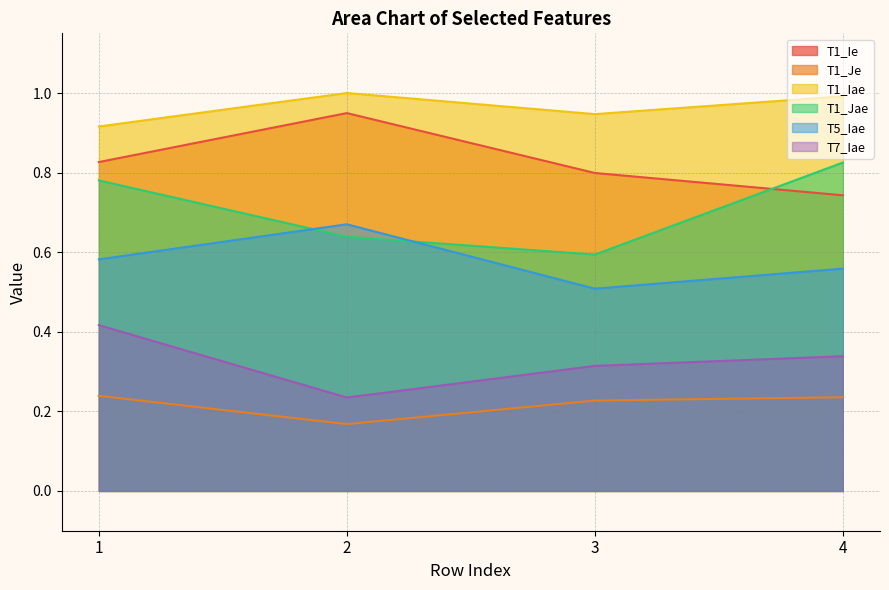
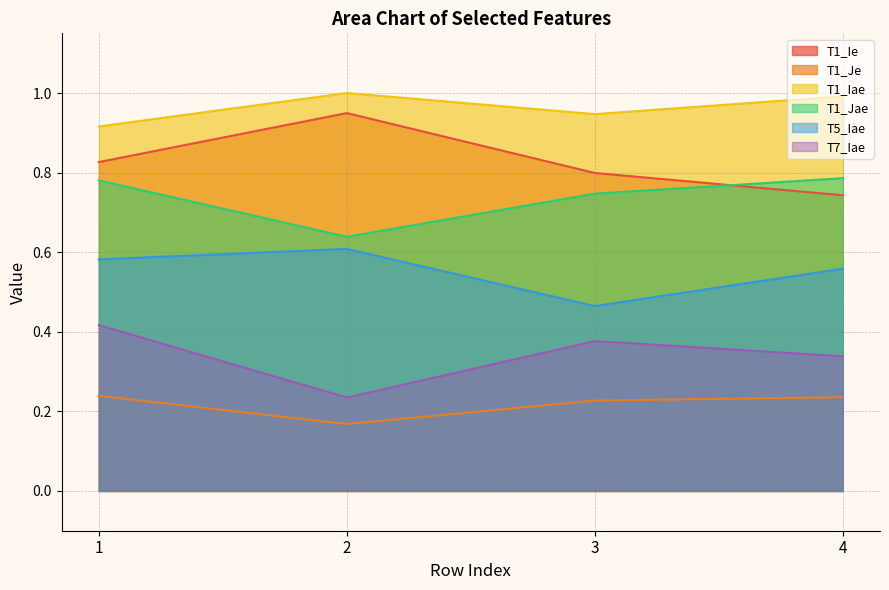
T5_Iae, 2: 0.67 -> 0.61
T1_Jae, 3: 0.59 -> 0.75
T5_Iae, 3: 0.51 -> 0.46
T7_Iae, 3: 0.31 -> 0.38
T1_Jae, 4: 0.83 -> 0.79
